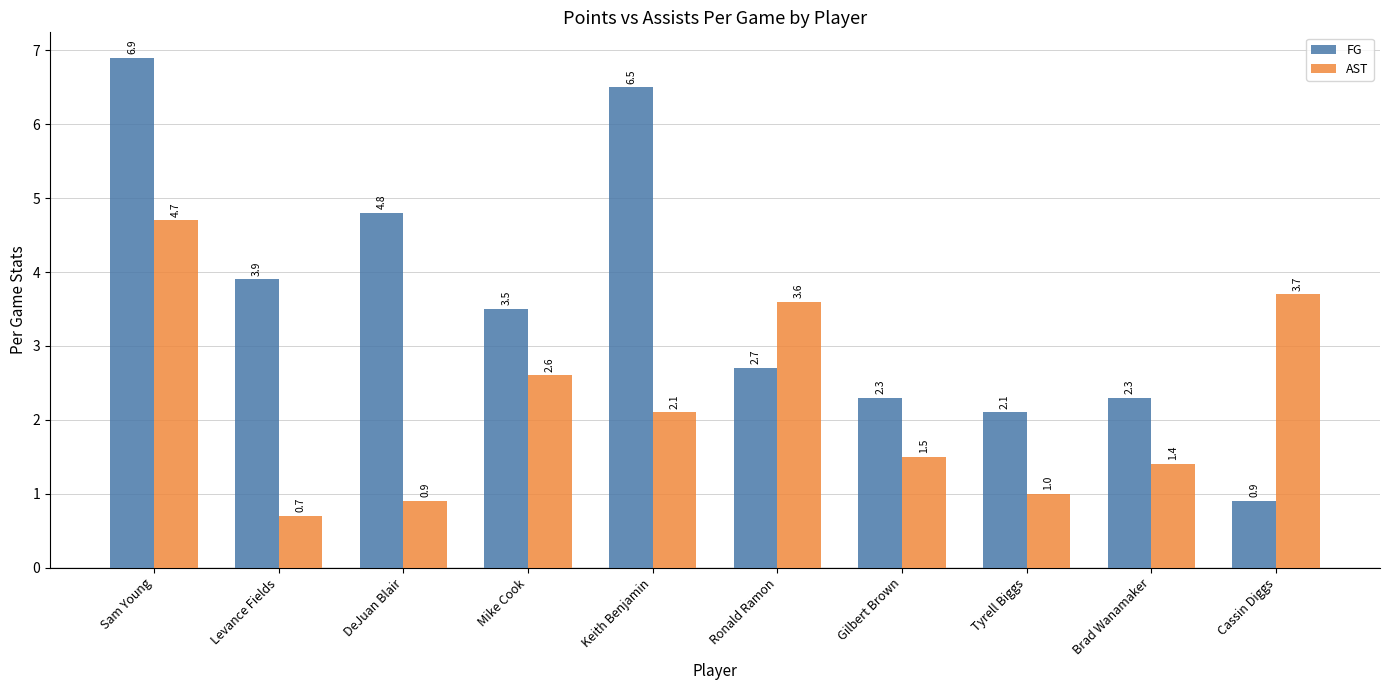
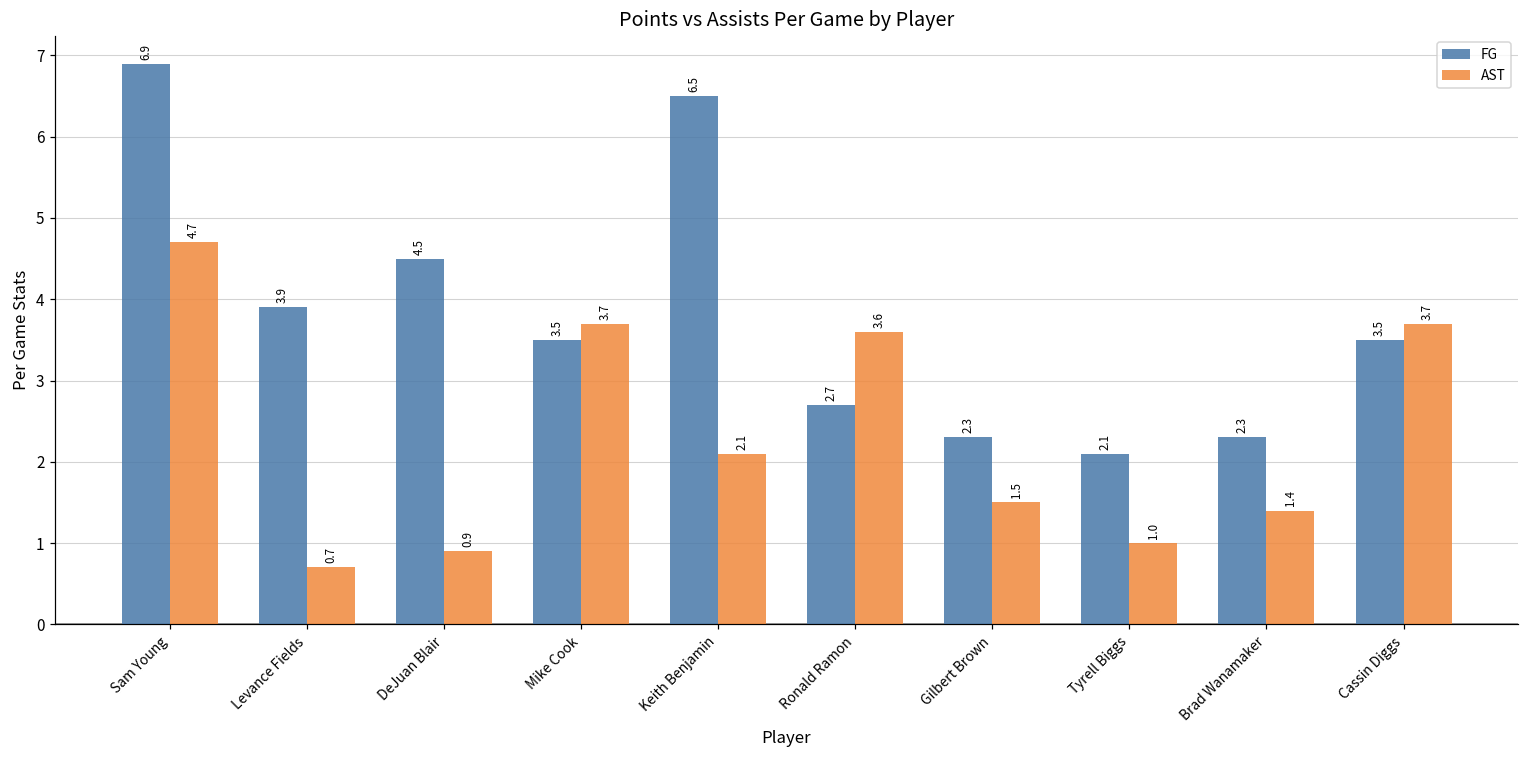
FG, DeJuan Blair: 4.8 -> 4.5
AST, Mike Cook: 2.6 -> 3.7
FG, Cassin Diggs: 0.9 -> 3.5
